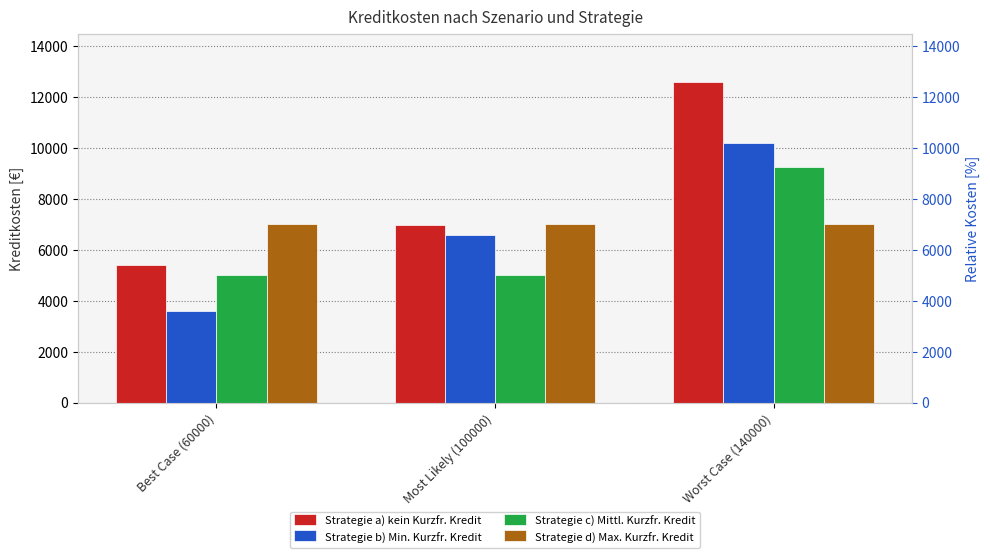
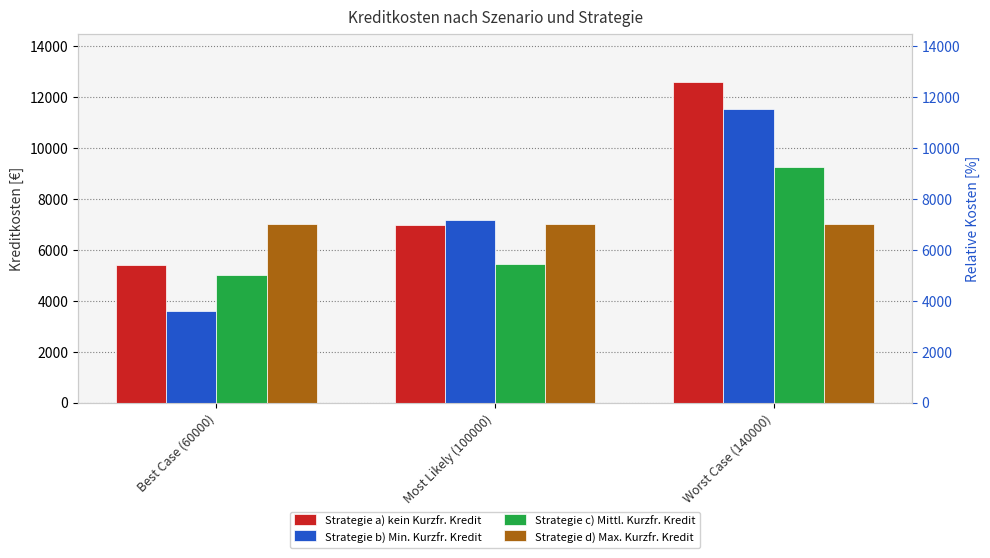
Strategie b) Min. Kurzfr. Kredit, Most Likely (100000): 6600 -> 7200
Strategie c) Mittl. Kurzfr. Kredit, Most Likely (100000): 5000 -> 5400
Strategie b) Min. Kurzfr. Kredit, Worst Case (140000): 10200 -> 11500
